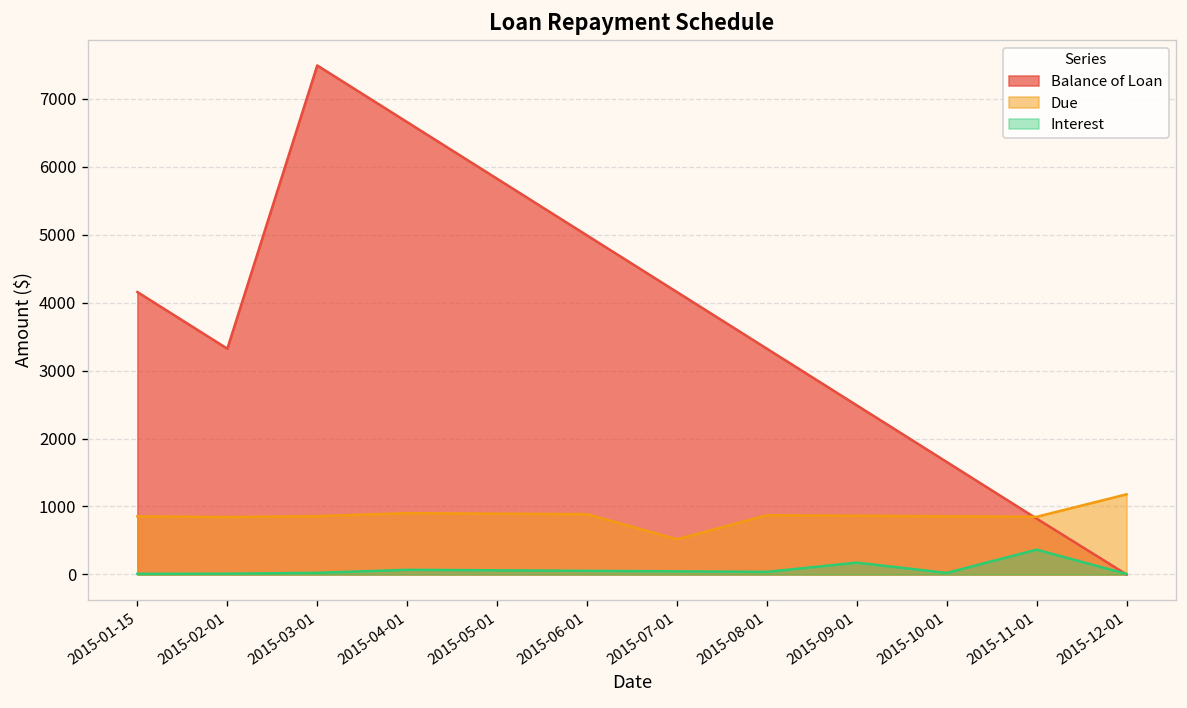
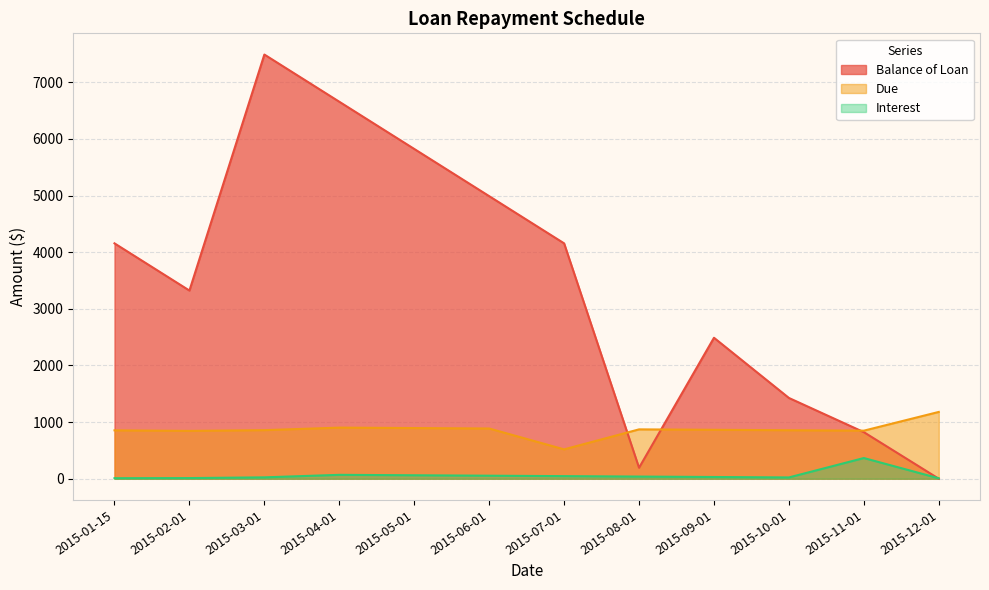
Balance of Loan, 2015-08-01: 3300 -> 200
Interest, 2015-09-01: 200 -> 0
Balance of Loan, 2015-10-01: 1700 -> 1400
